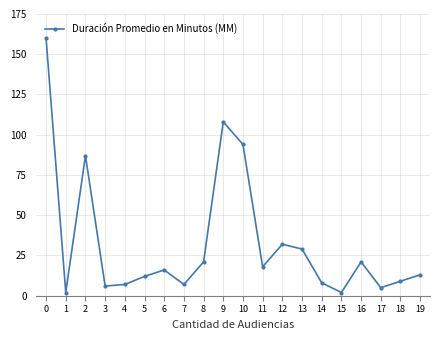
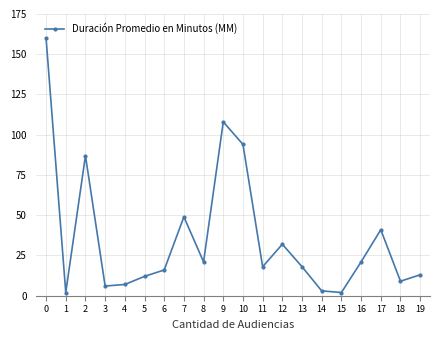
7: 7 -> 49
13: 29 -> 18
14: 8 -> 3
17: 5 -> 41
